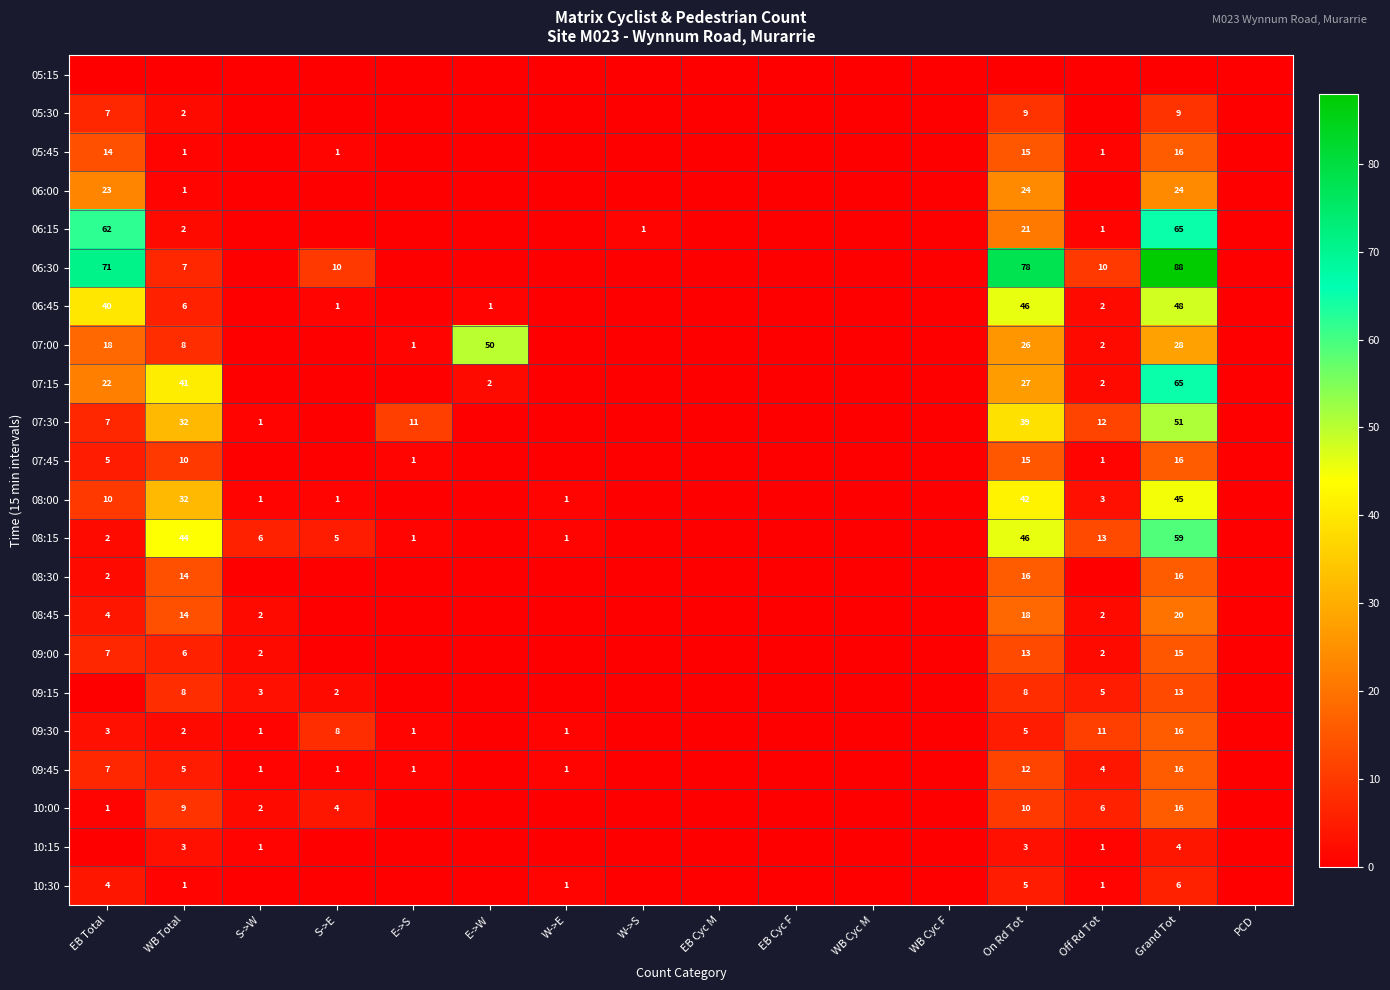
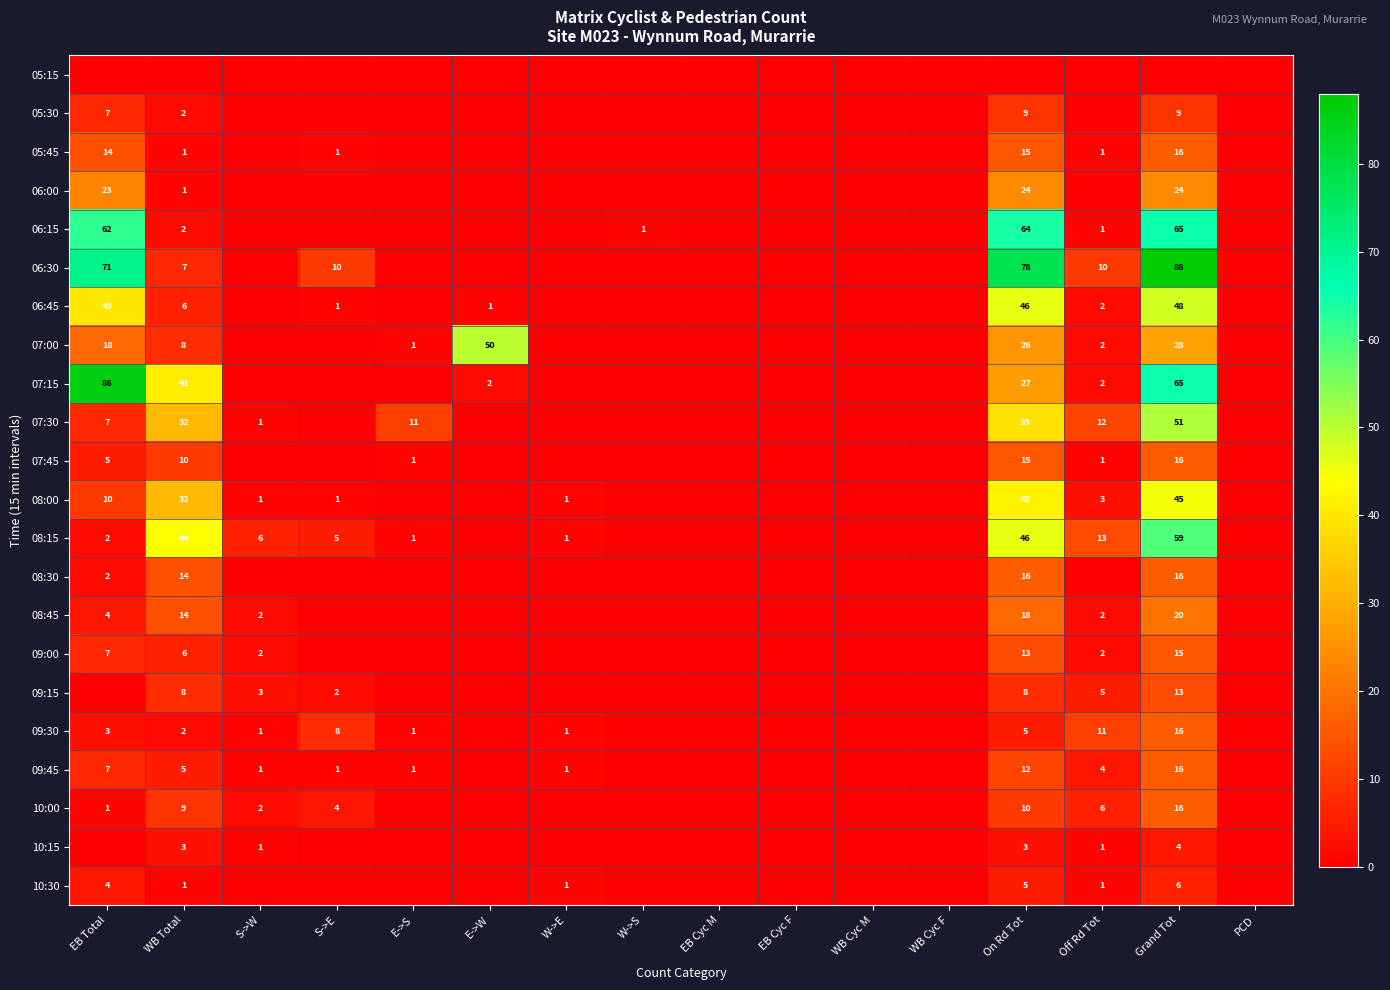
06:15, On Rd Tot: 21 -> 64
07:15, EB Total: 22 -> 86
